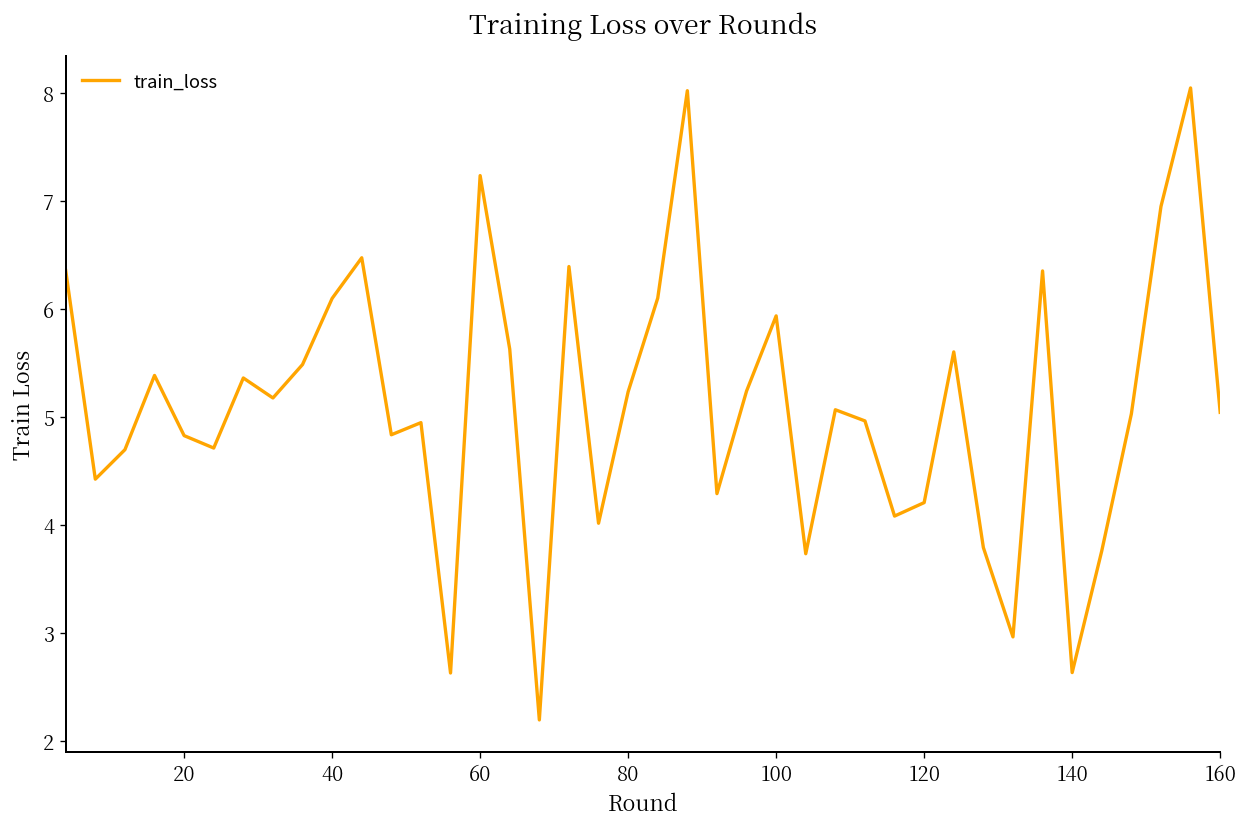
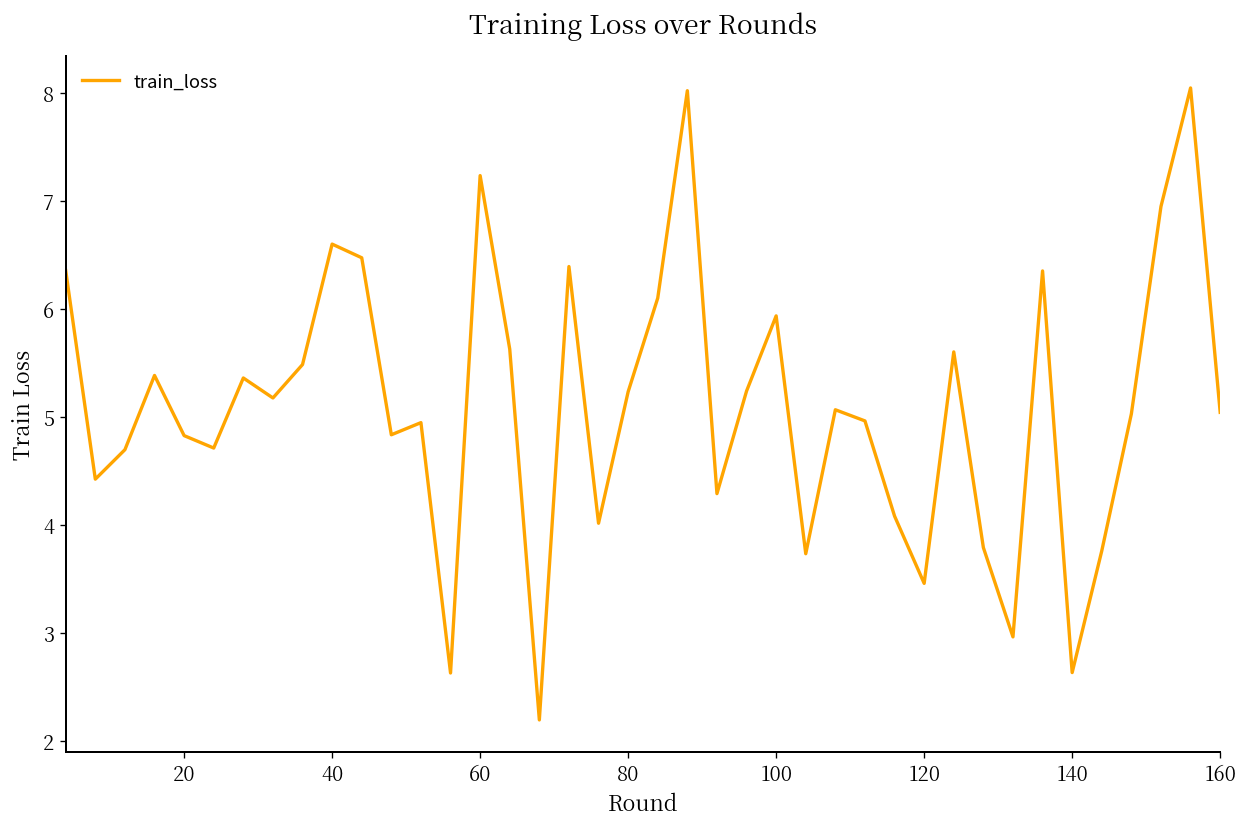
40: 6.1 -> 6.6
120: 4.2 -> 3.5
